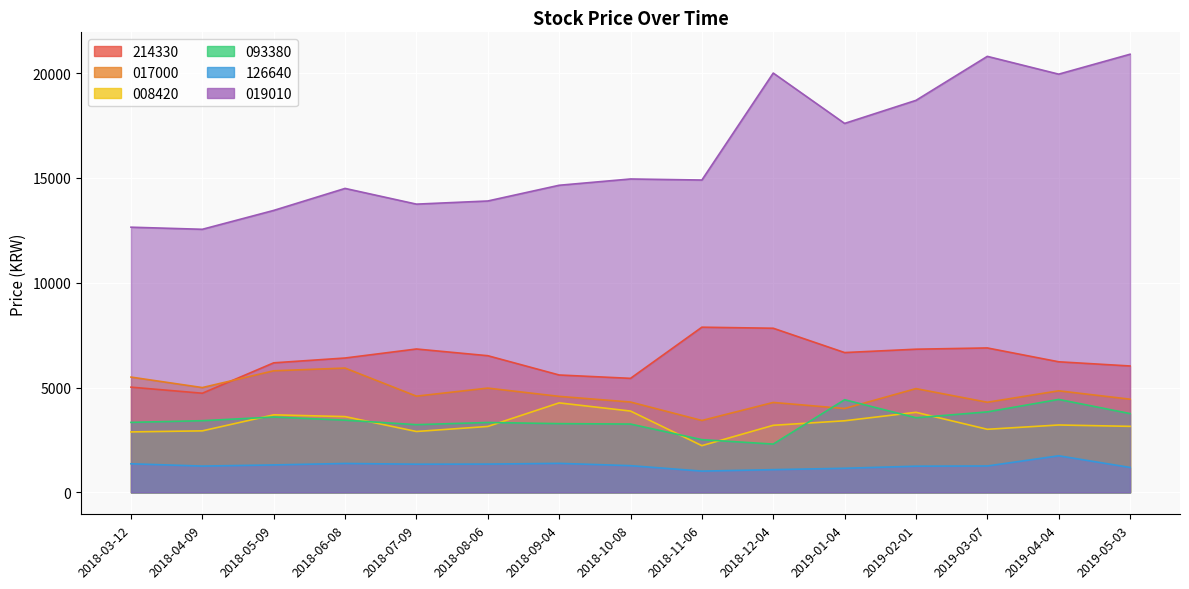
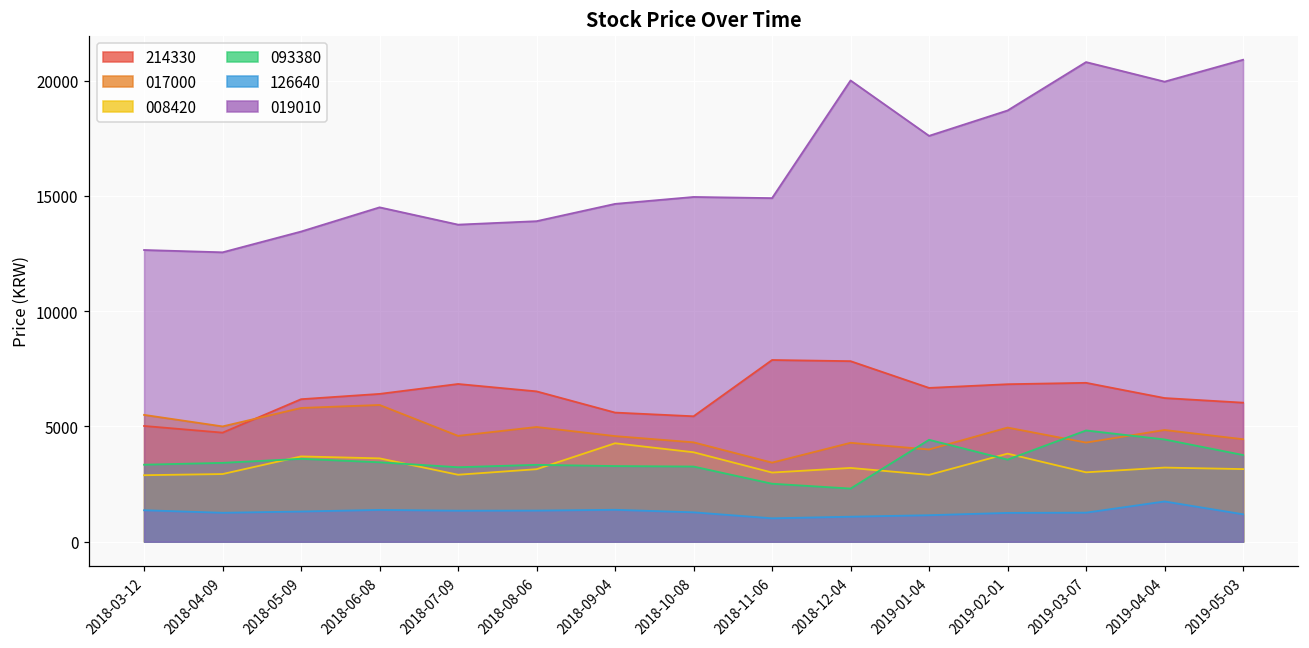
008420, 2018-11-06: 2200 -> 3000
008420, 2019-01-04: 3400 -> 2900
093380, 2019-03-07: 3800 -> 4800
